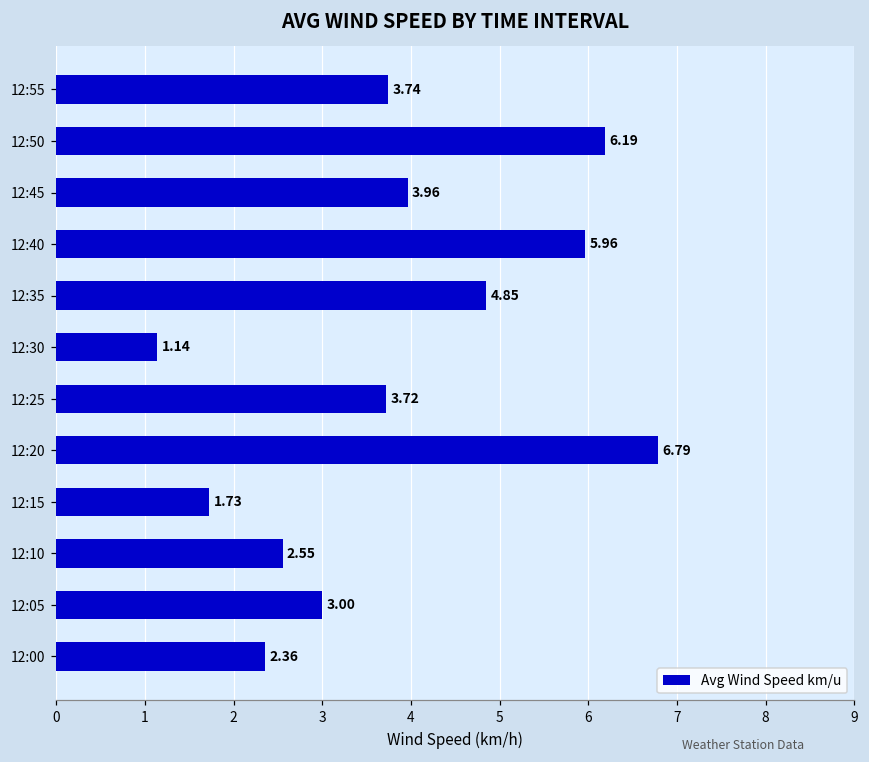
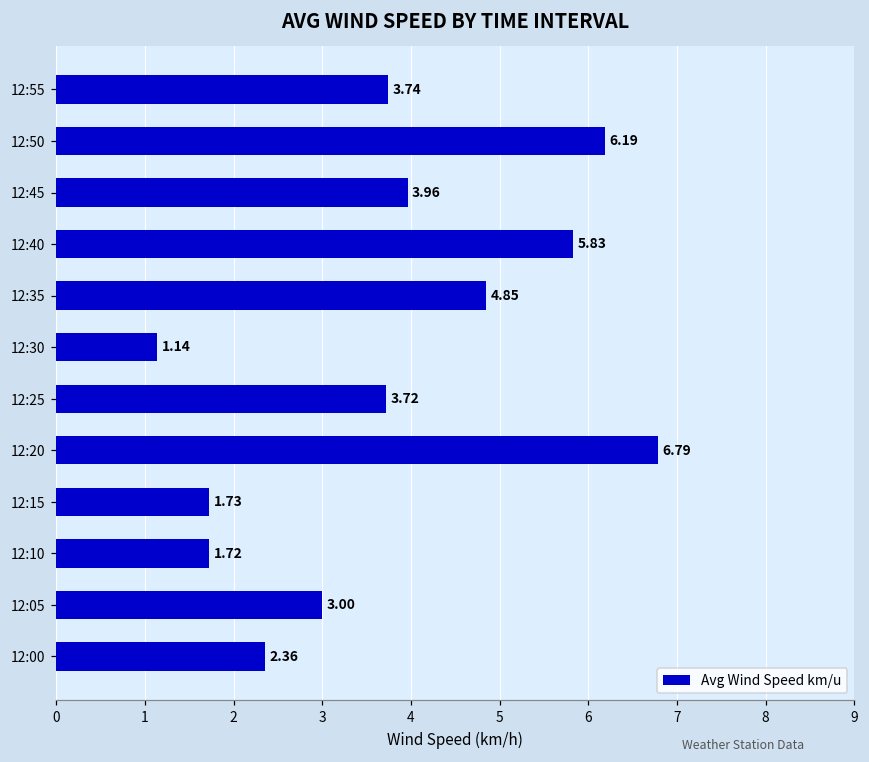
12:40: 5.96 -> 5.83
12:10: 2.55 -> 1.72
